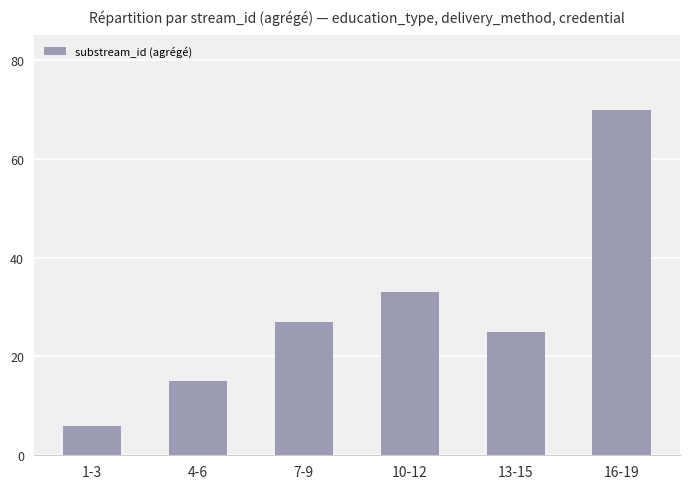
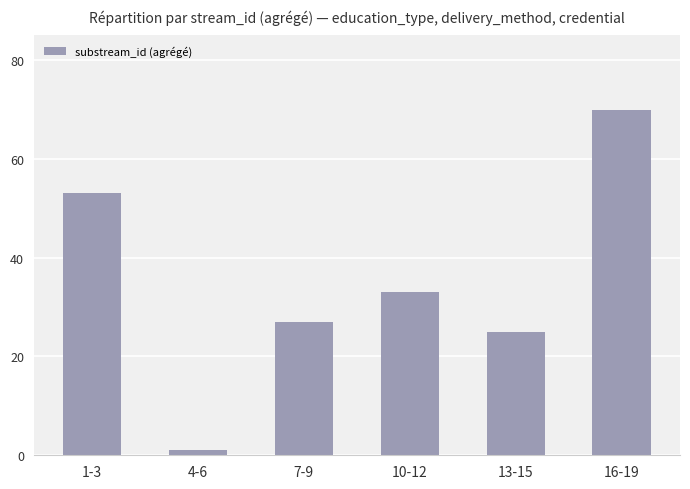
1-3: 6 -> 53
4-6: 15 -> 1
